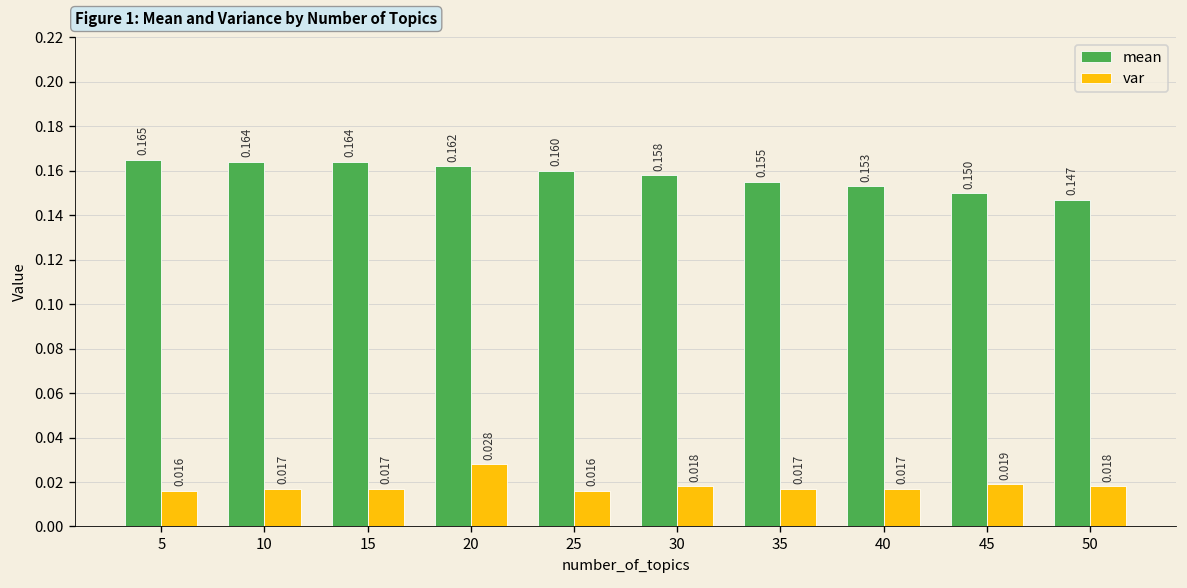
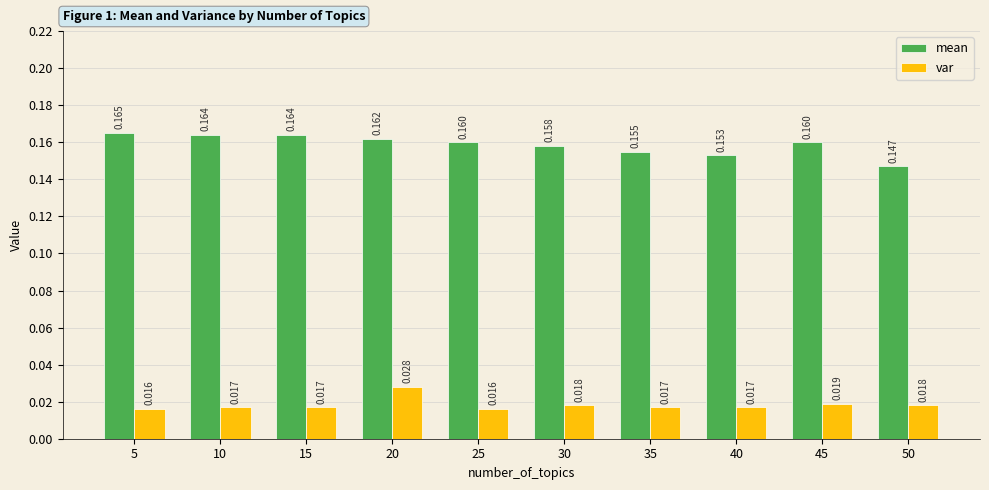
mean, 45: 0.150 -> 0.160
